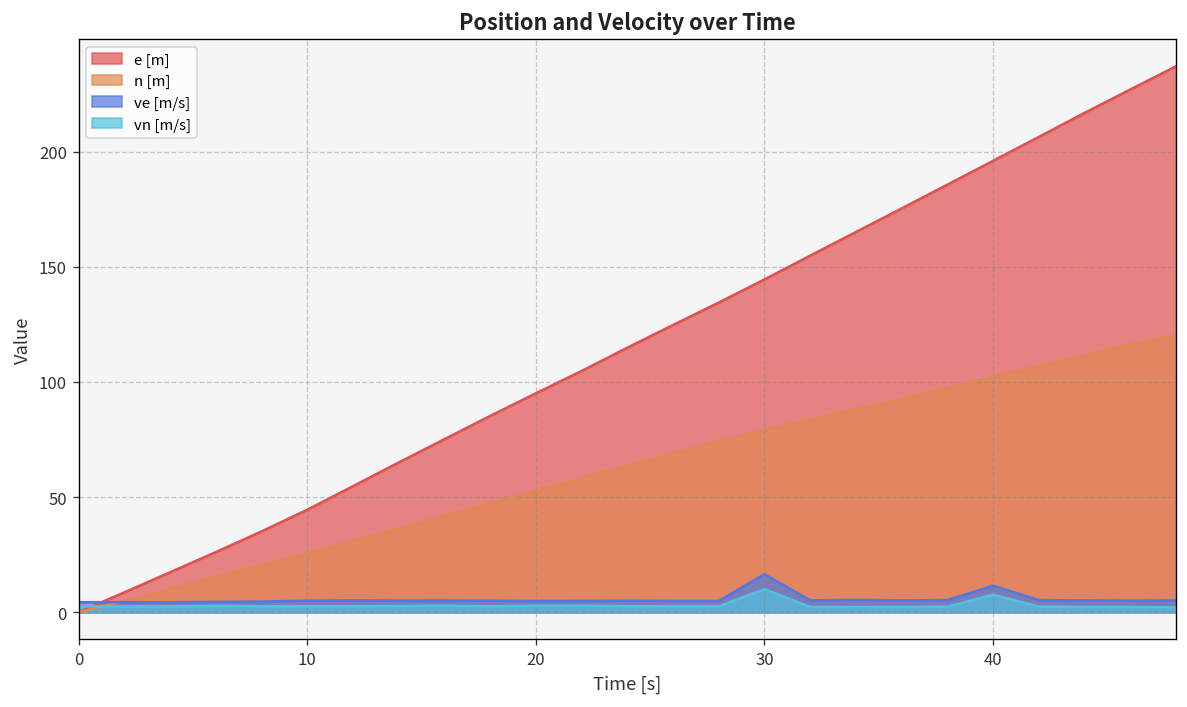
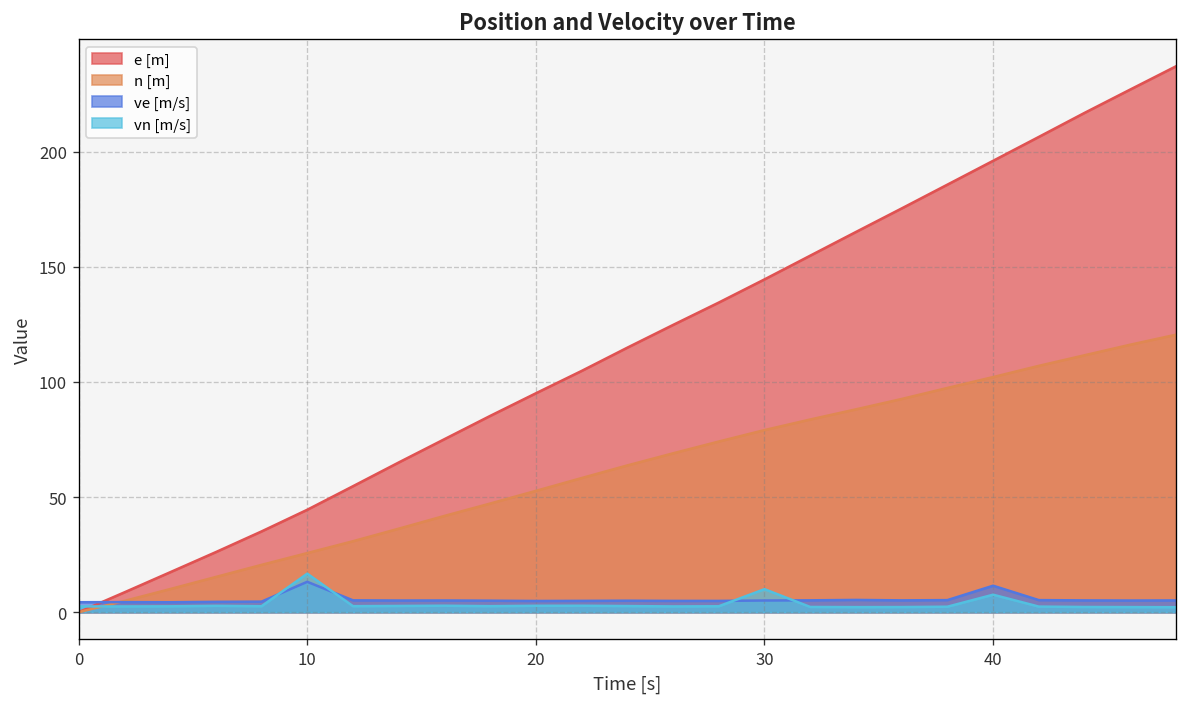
ve [m/s], 10: 5 -> 13
vn [m/s], 10: 3 -> 17
ve [m/s], 30: 16 -> 5
